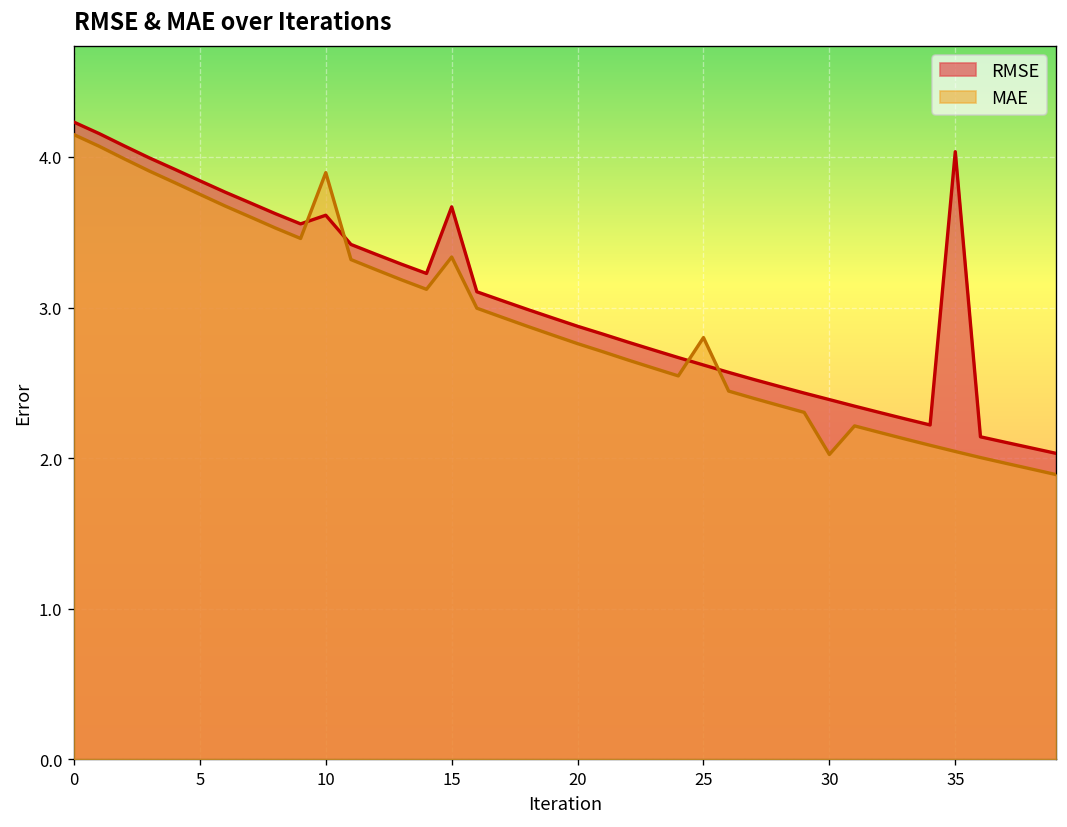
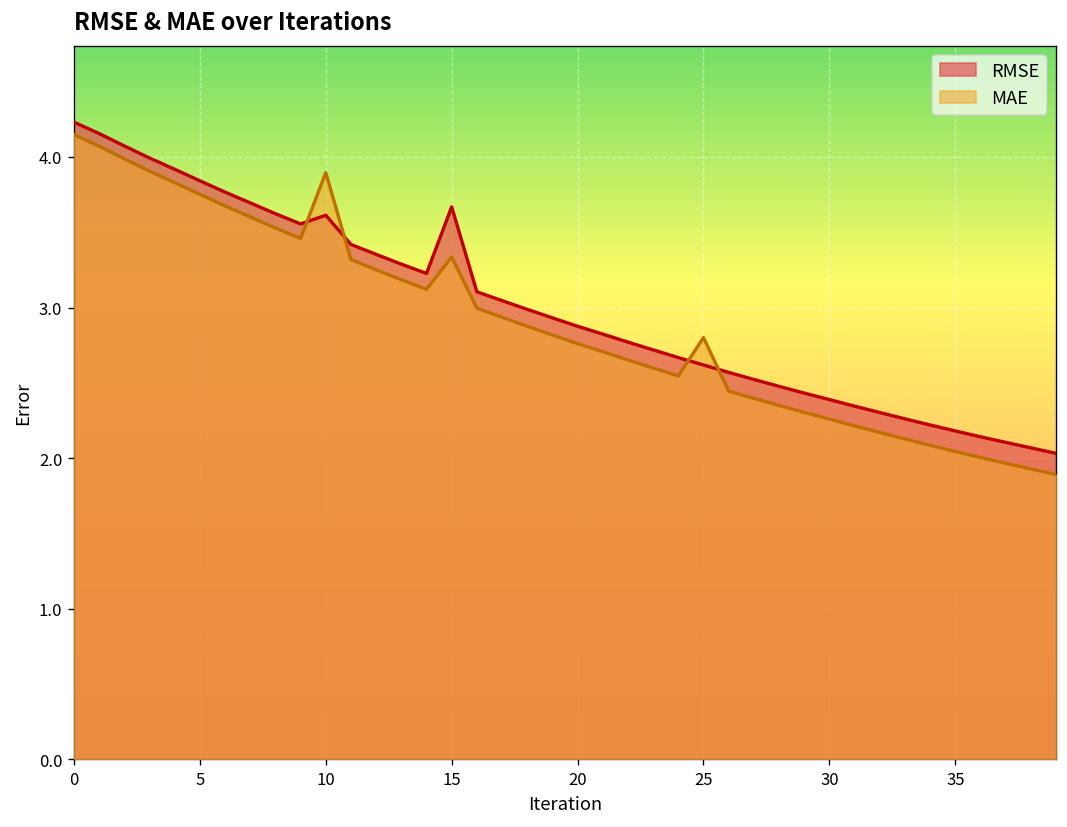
MAE, 30: 2.02 -> 2.26
RMSE, 35: 4.03 -> 2.18
